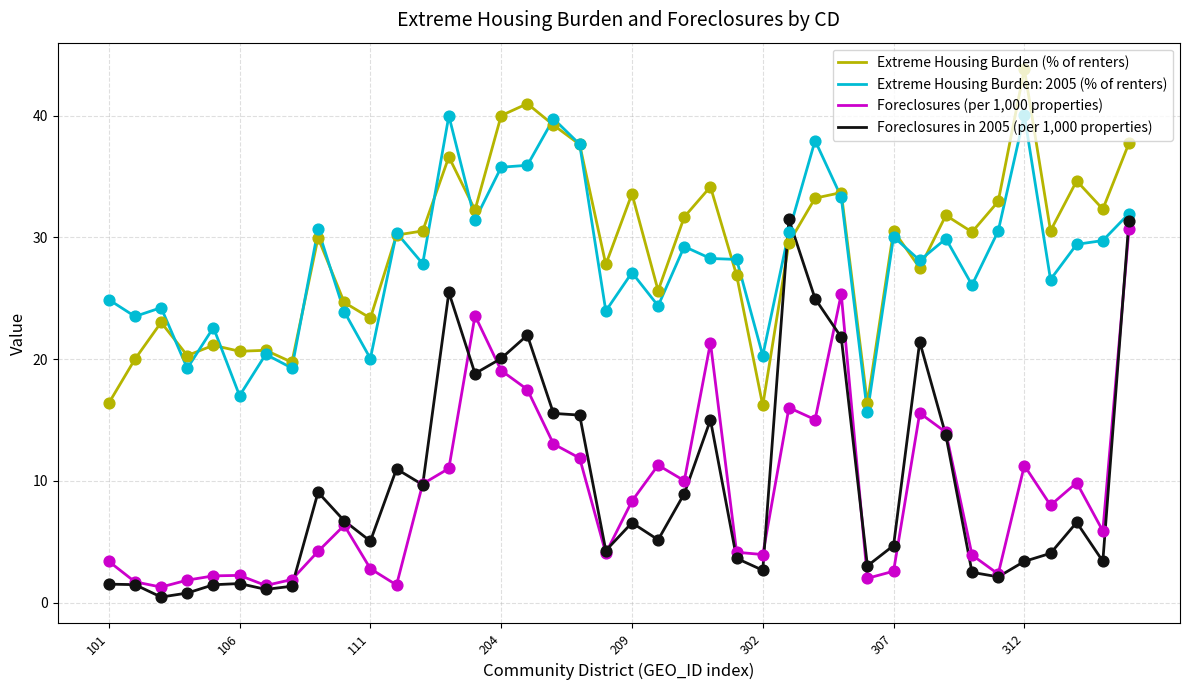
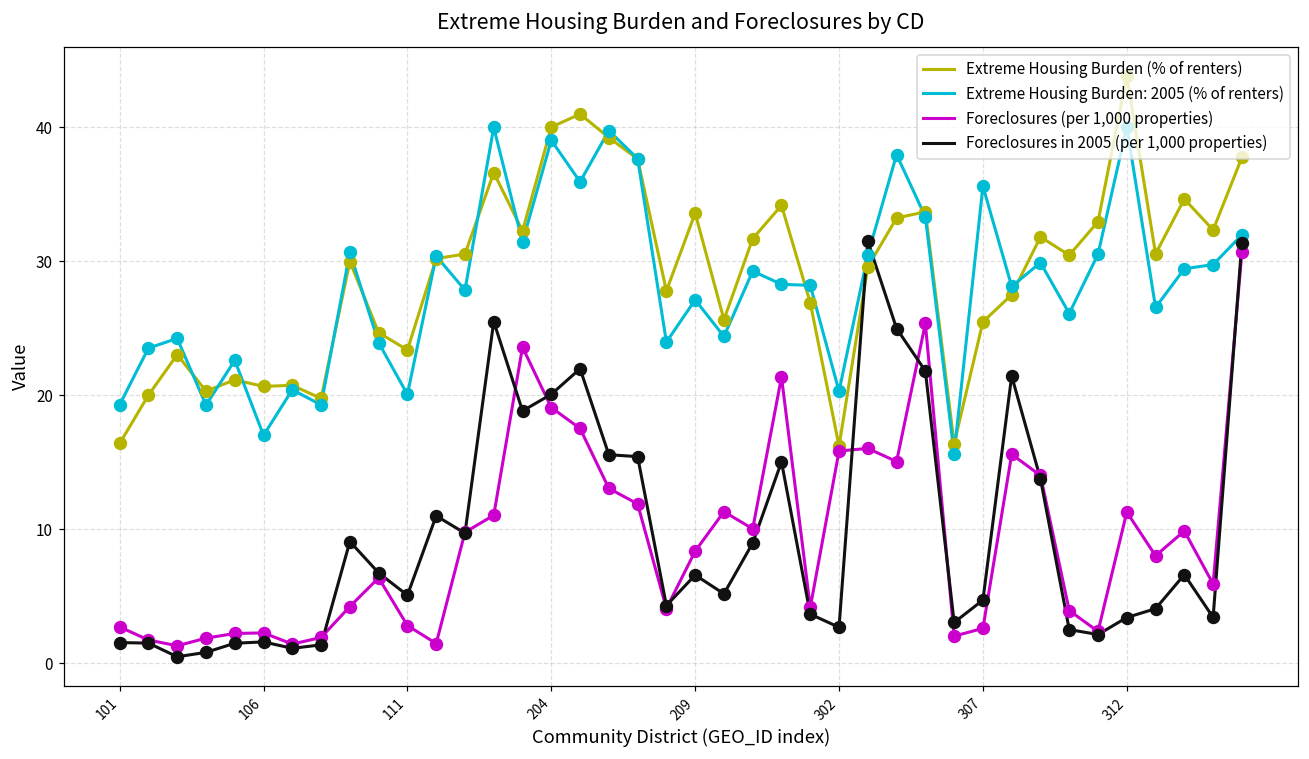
Extreme Housing Burden: 2005 (% of renters), 101: 24.9 -> 19.3
Foreclosures (per 1,000 properties), 101: 3.4 -> 2.7
Extreme Housing Burden: 2005 (% of renters), 204: 35.8 -> 39.0
Foreclosures (per 1,000 properties), 302: 4.0 -> 15.8
Extreme Housing Burden (% of renters), 307: 30.6 -> 25.5
Extreme Housing Burden: 2005 (% of renters), 307: 30.1 -> 35.6
